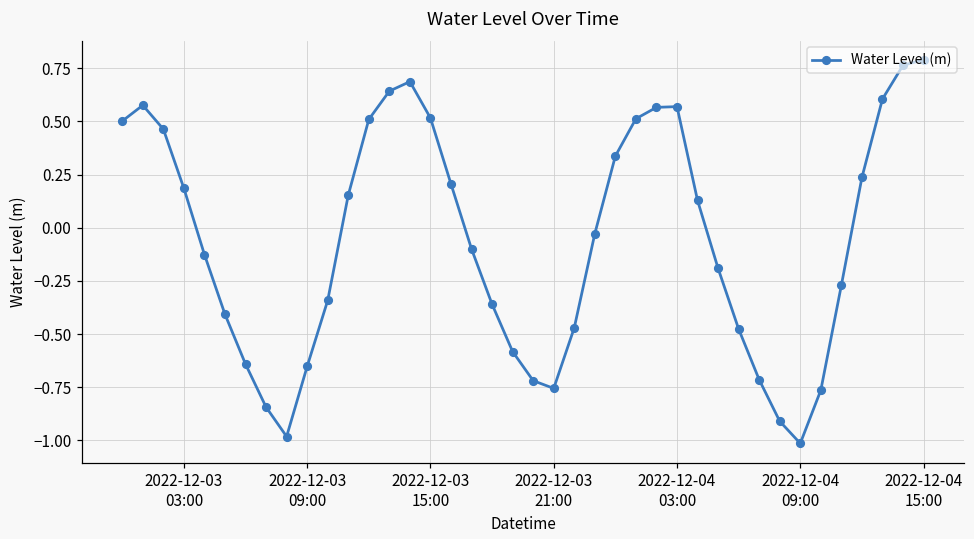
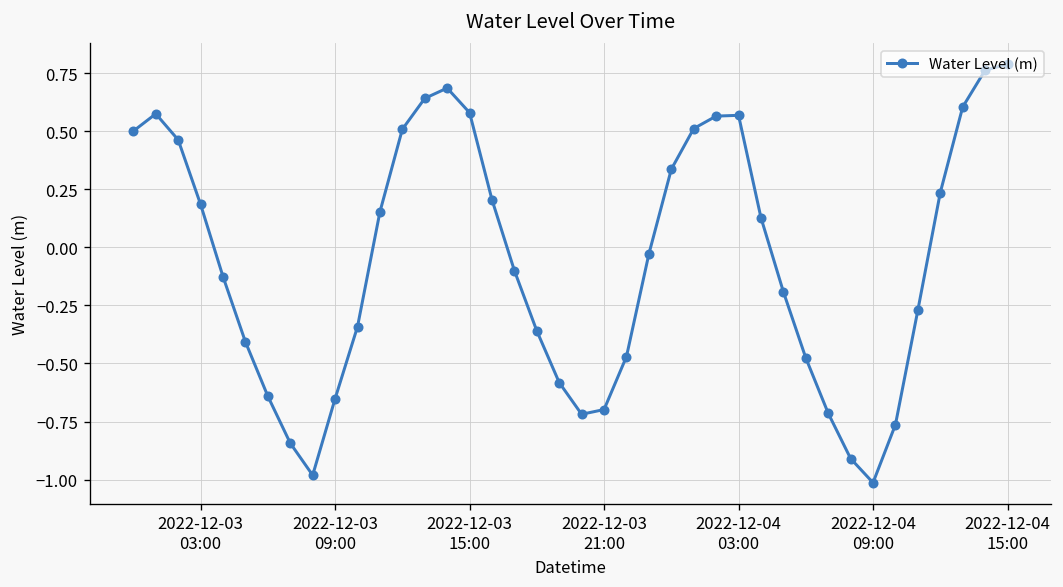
2022-12-03 15:00: 0.52 -> 0.58
2022-12-03 21:00: -0.76 -> -0.70
